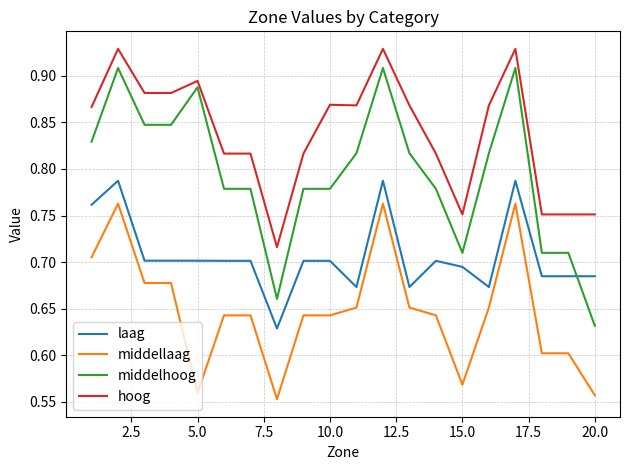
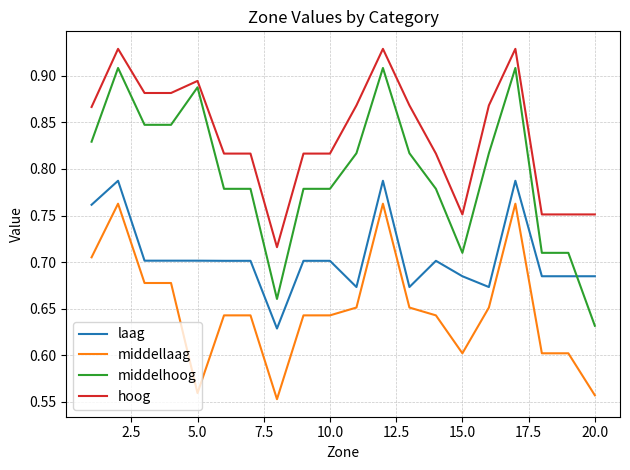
hoog, 10.0: 0.87 -> 0.82
laag, 15.0: 0.69 -> 0.68
middellaag, 15.0: 0.57 -> 0.60
